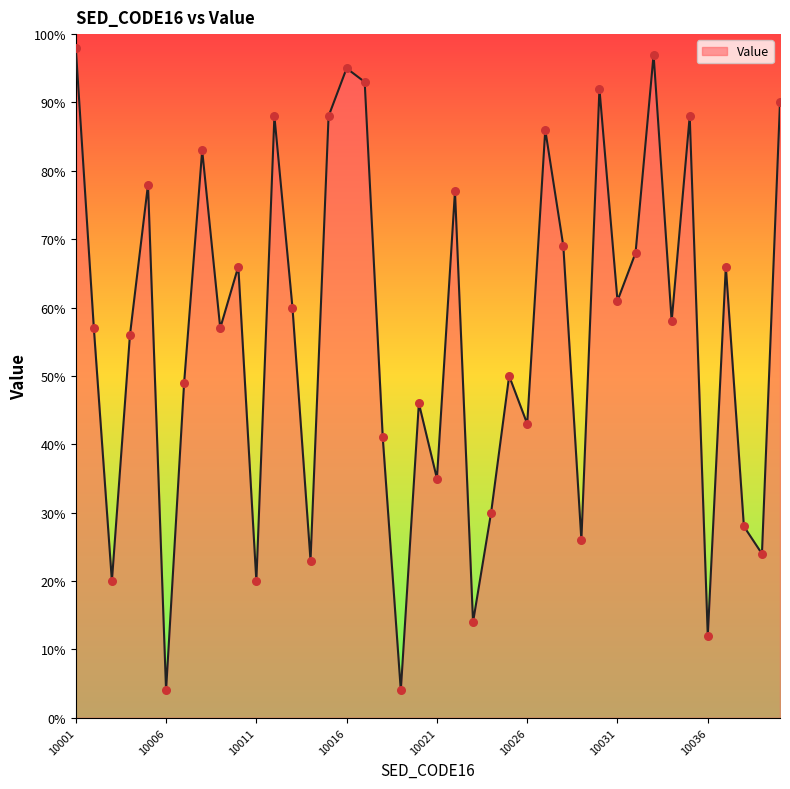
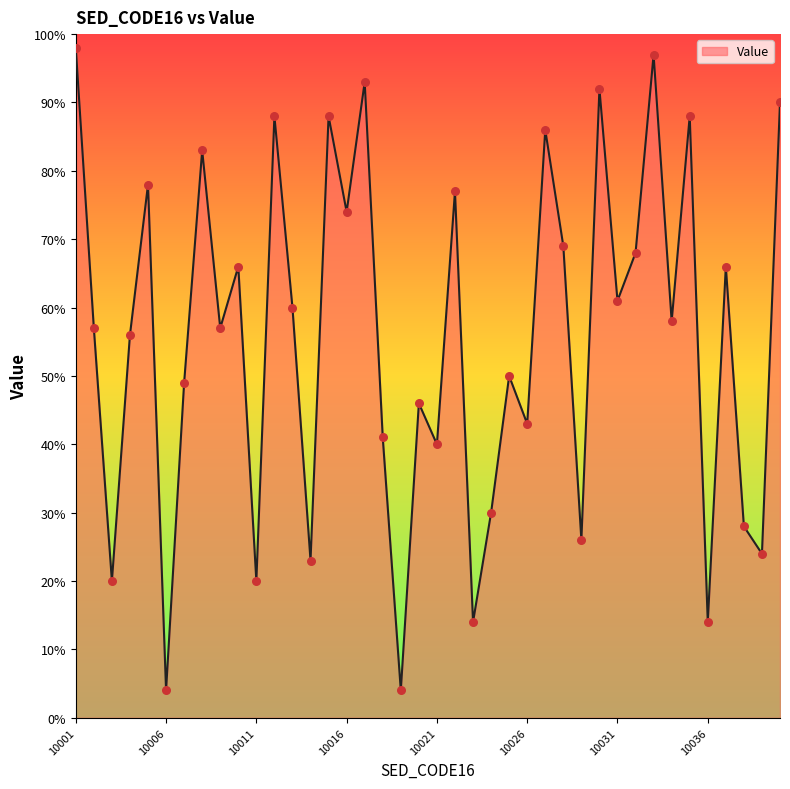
10016: 95% -> 74%
10021: 35% -> 40%
10036: 12% -> 14%
